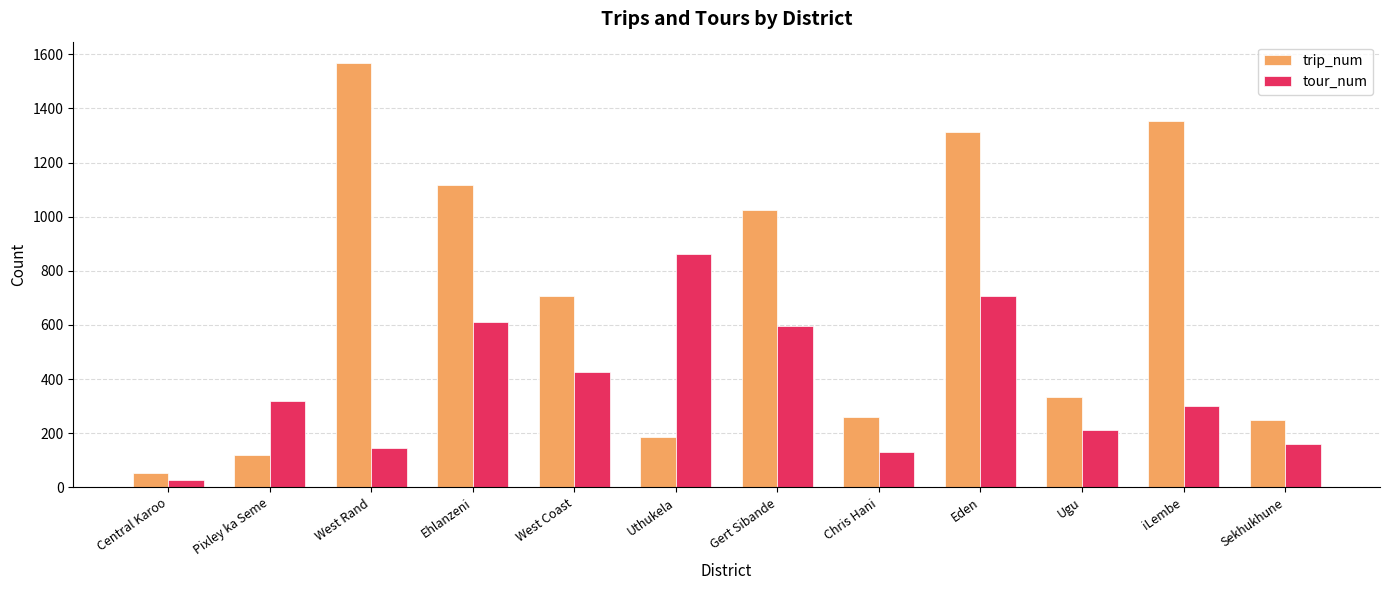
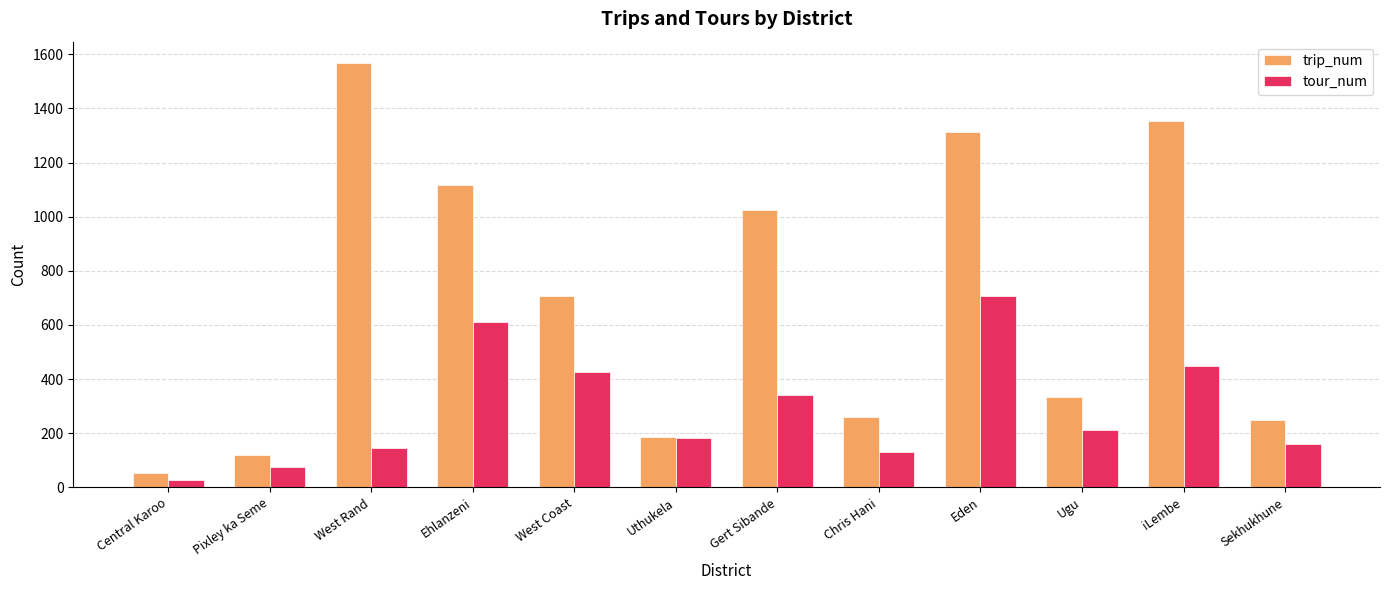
tour_num, Pixley ka Seme: 320 -> 70
tour_num, Uthukela: 860 -> 180
tour_num, Gert Sibande: 600 -> 340
tour_num, iLembe: 300 -> 450
